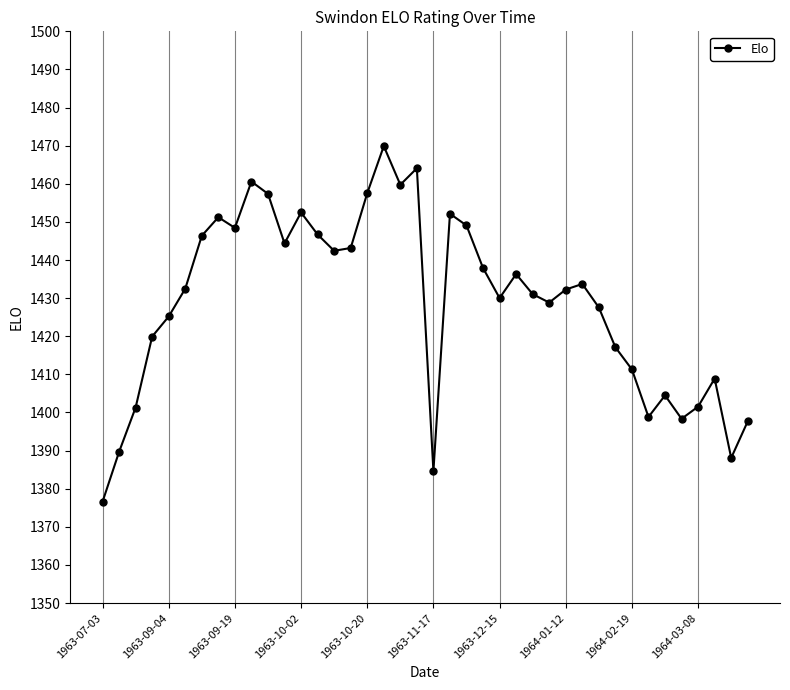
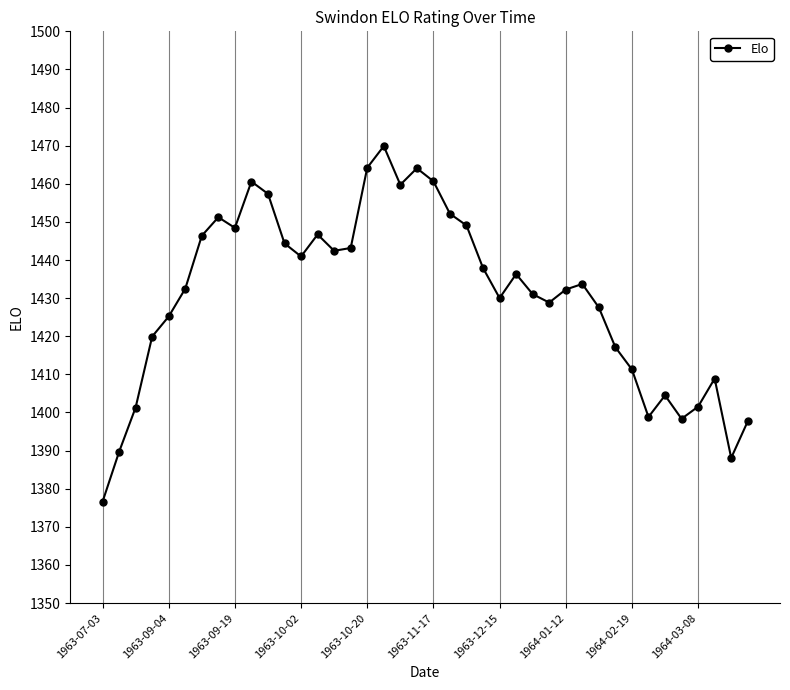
1963-10-02: 1452 -> 1441
1963-10-20: 1458 -> 1464
1963-11-17: 1385 -> 1461
